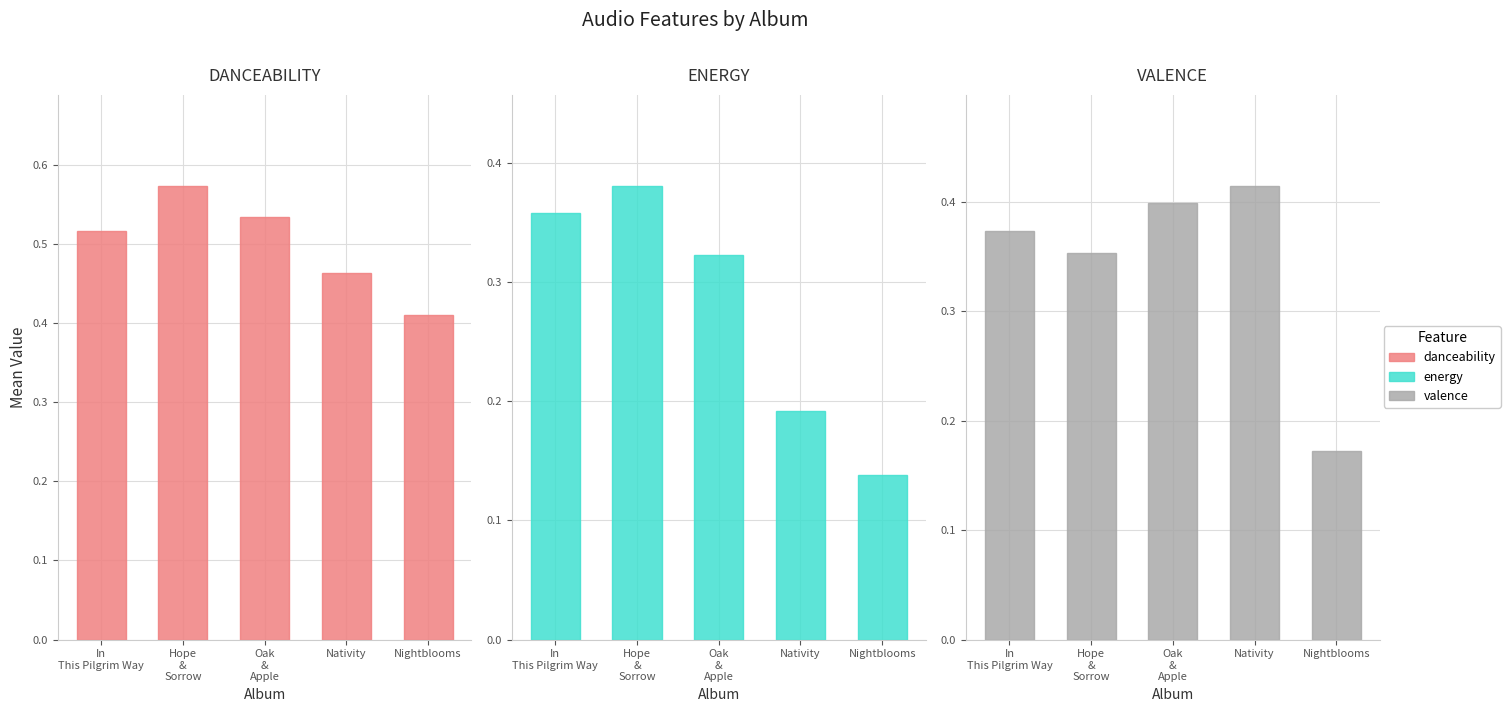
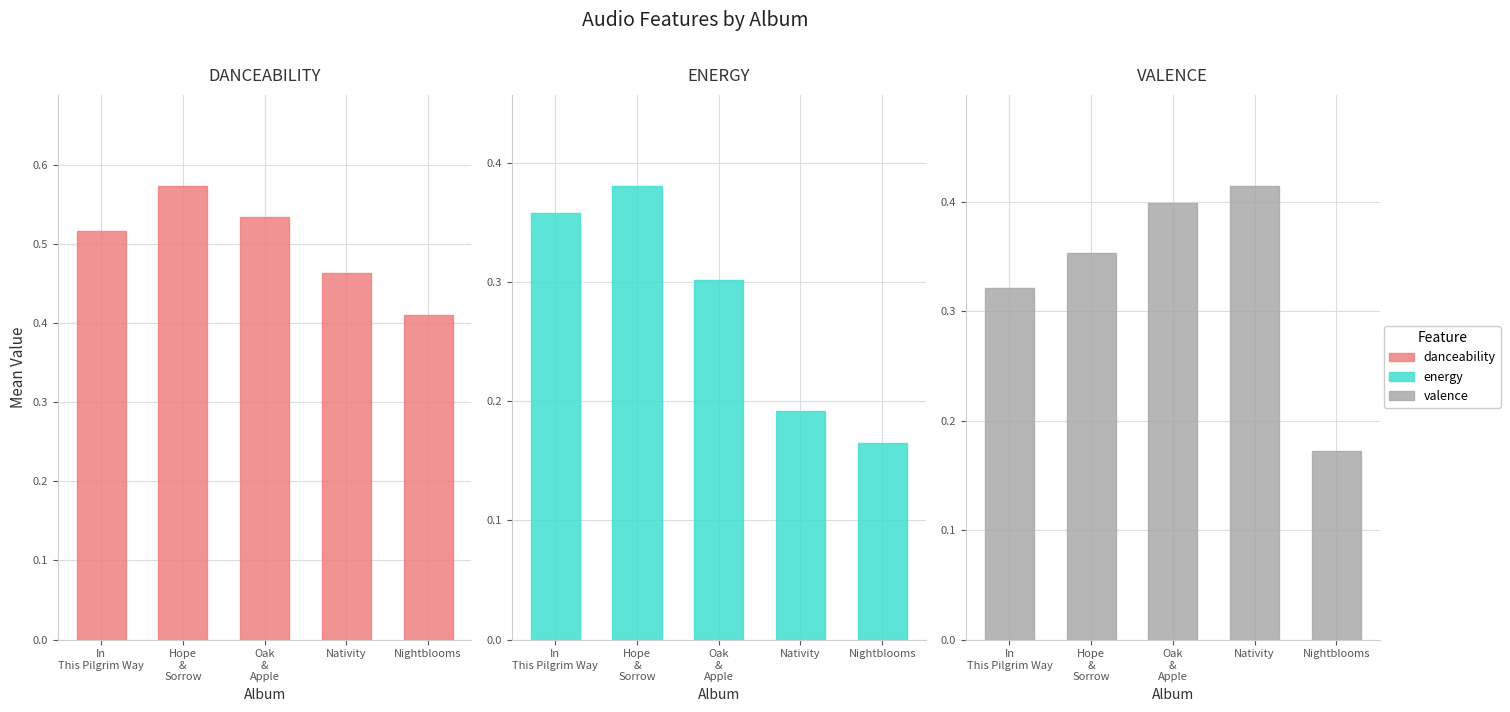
ENERGY, Oak & Apple: 0.323 -> 0.302
ENERGY, Nightblooms: 0.138 -> 0.165
VALENCE, In This Pilgrim Way: 0.374 -> 0.321
